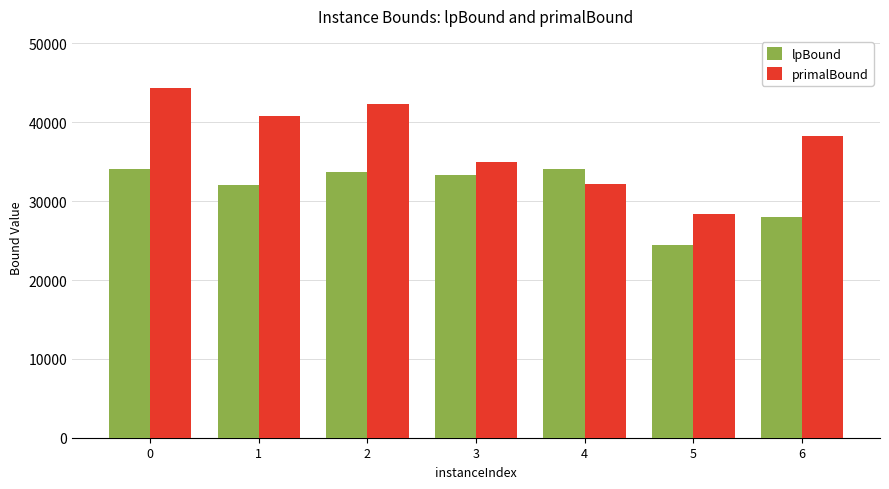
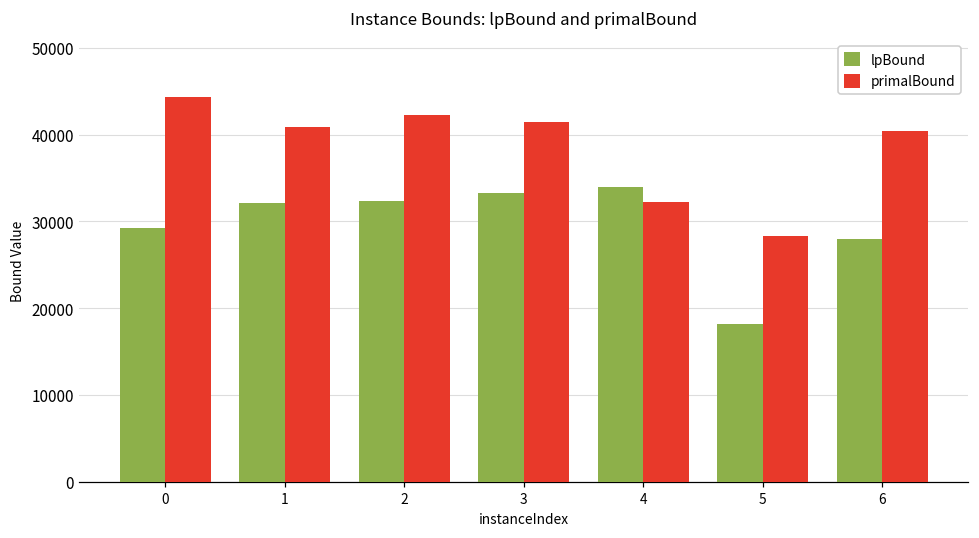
lpBound, 0: 34000 -> 29000
lpBound, 2: 34000 -> 32000
primalBound, 3: 35000 -> 41000
lpBound, 5: 24000 -> 18000
primalBound, 6: 38000 -> 40000
